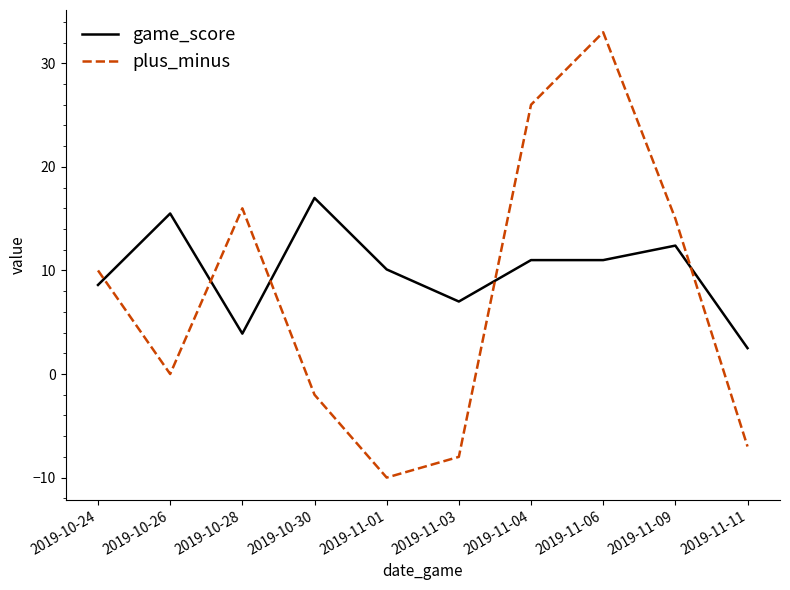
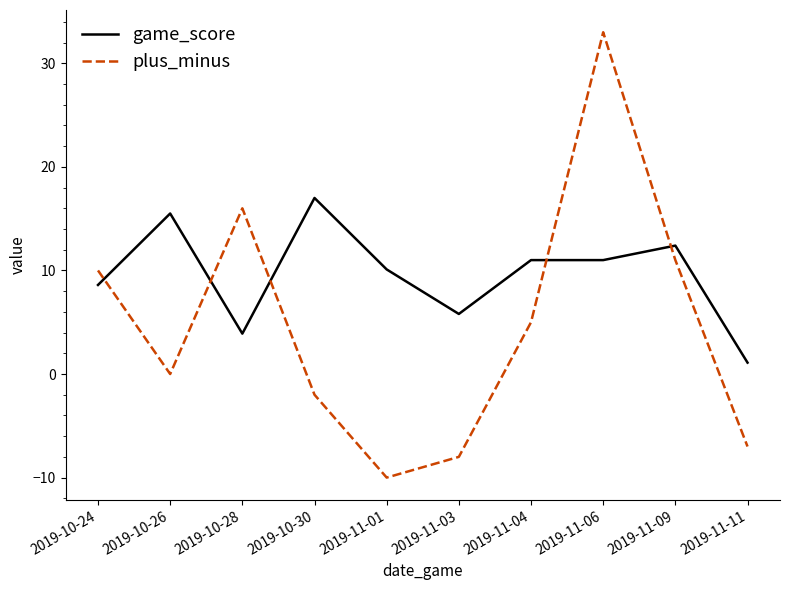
game_score, 2019-11-03: 7.0 -> 5.8
plus_minus, 2019-11-04: 26 -> 5
plus_minus, 2019-11-09: 15 -> 11
game_score, 2019-11-11: 2.5 -> 1.1
